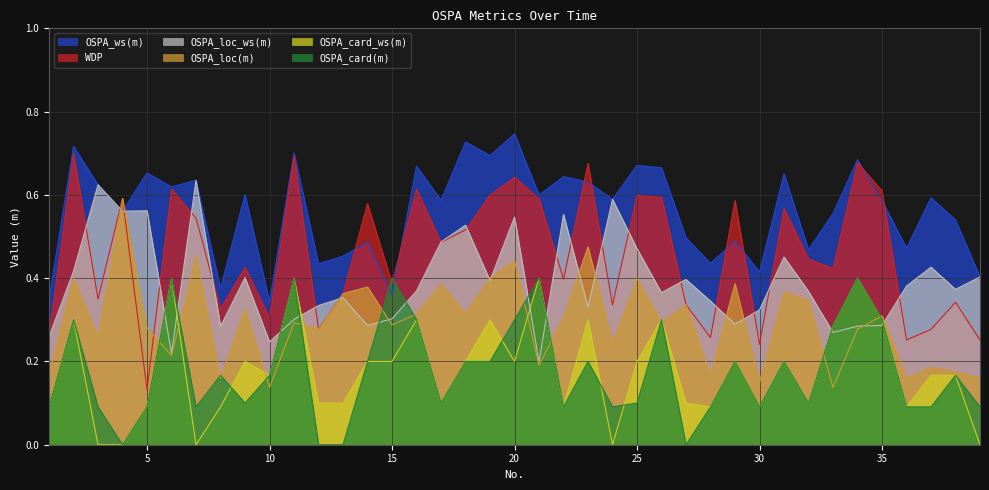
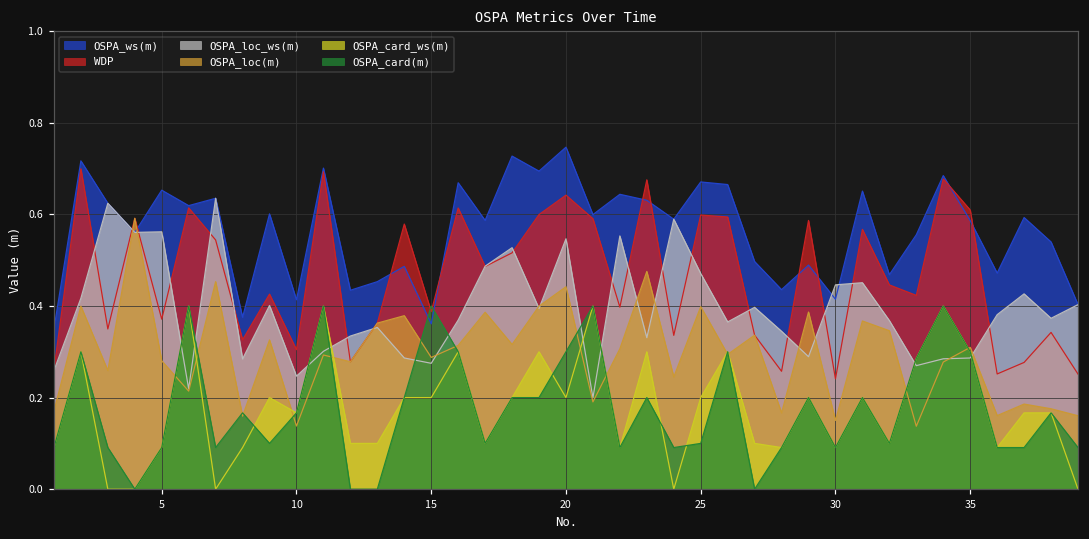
WDP, 5: 0.13 -> 0.37
OSPA_ws(m), 10: 0.34 -> 0.41
OSPA_loc_ws(m), 15: 0.30 -> 0.27
OSPA_loc_ws(m), 30: 0.32 -> 0.45
